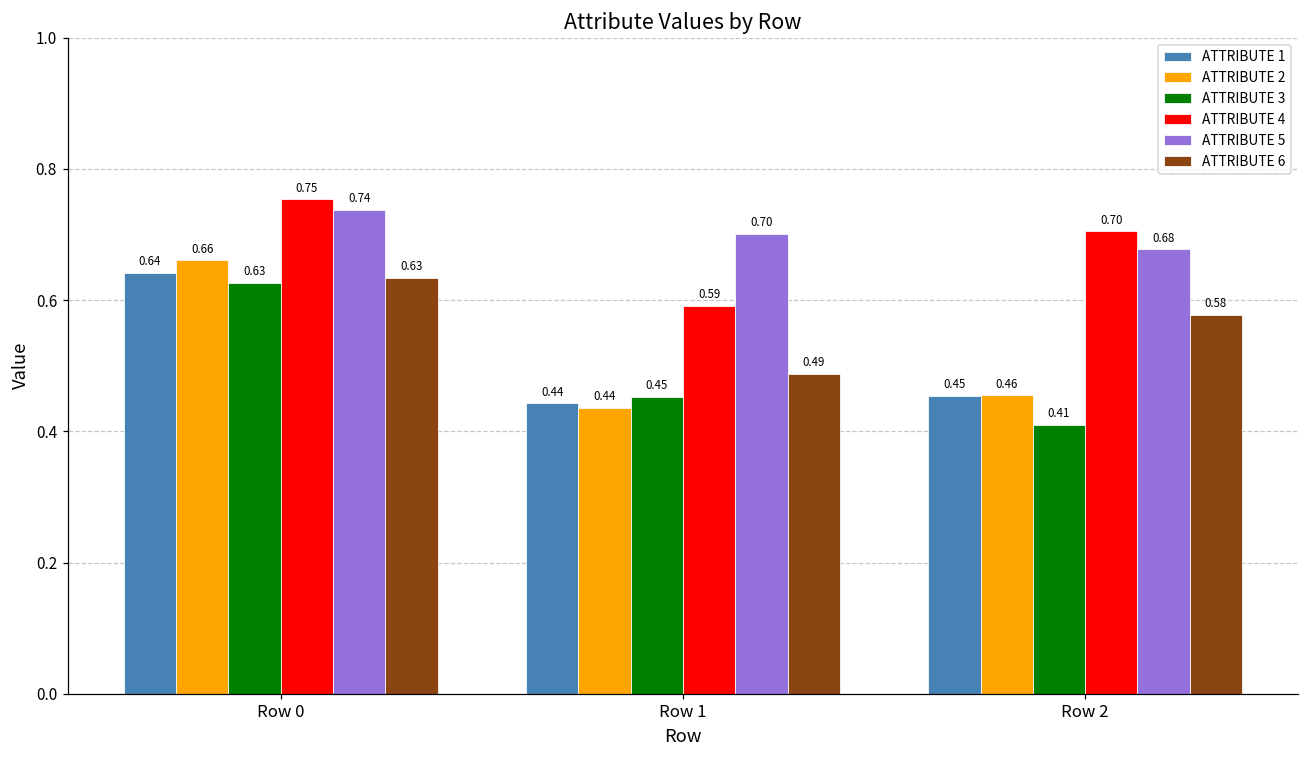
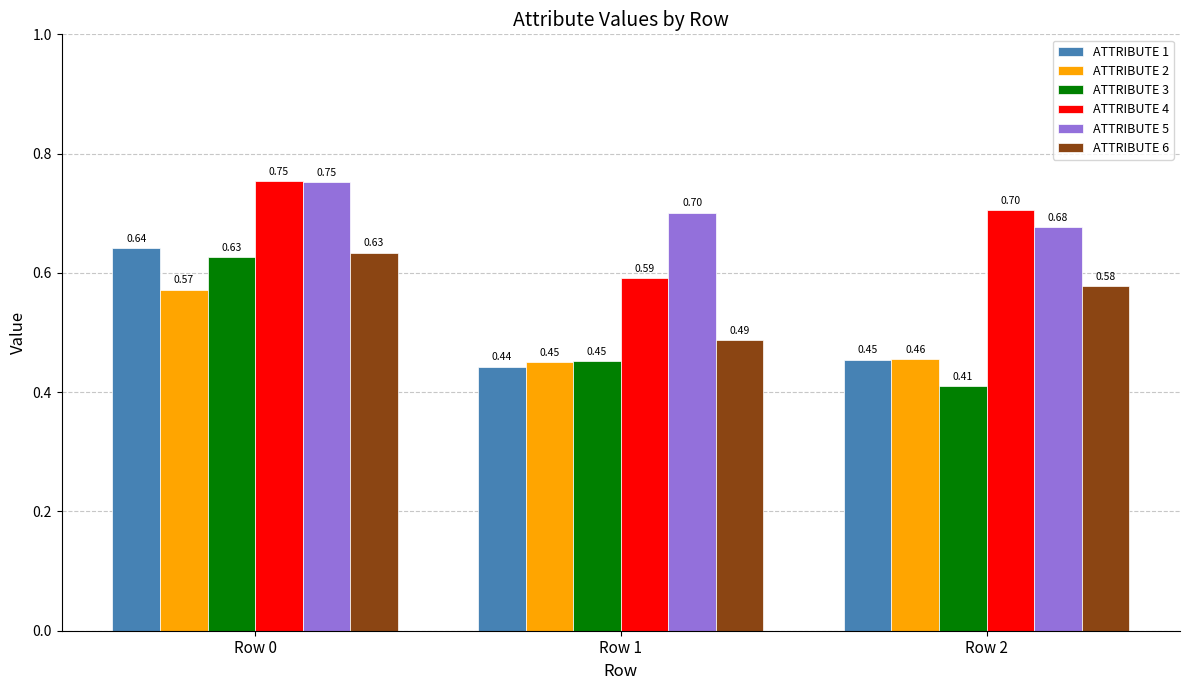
ATTRIBUTE 2, Row 0: 0.66 -> 0.57
ATTRIBUTE 5, Row 0: 0.74 -> 0.75
ATTRIBUTE 2, Row 1: 0.44 -> 0.45
